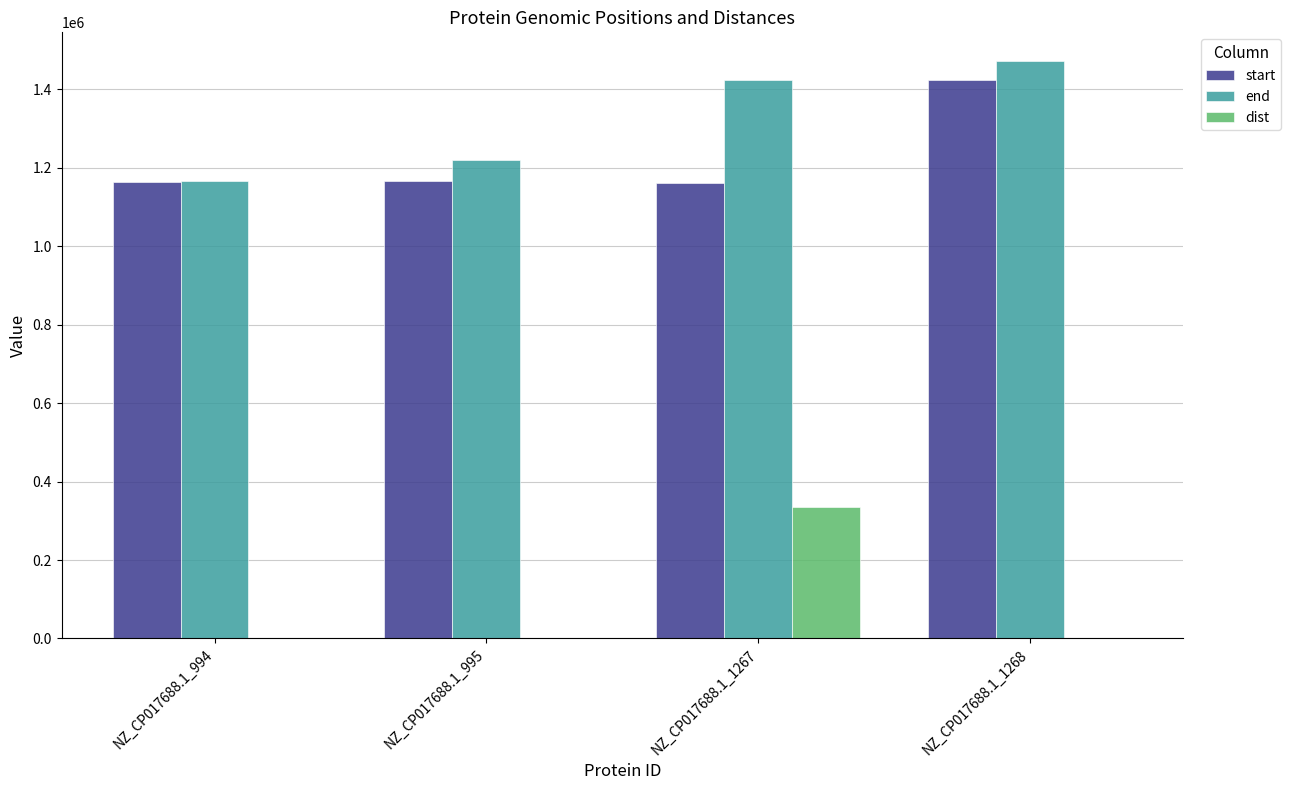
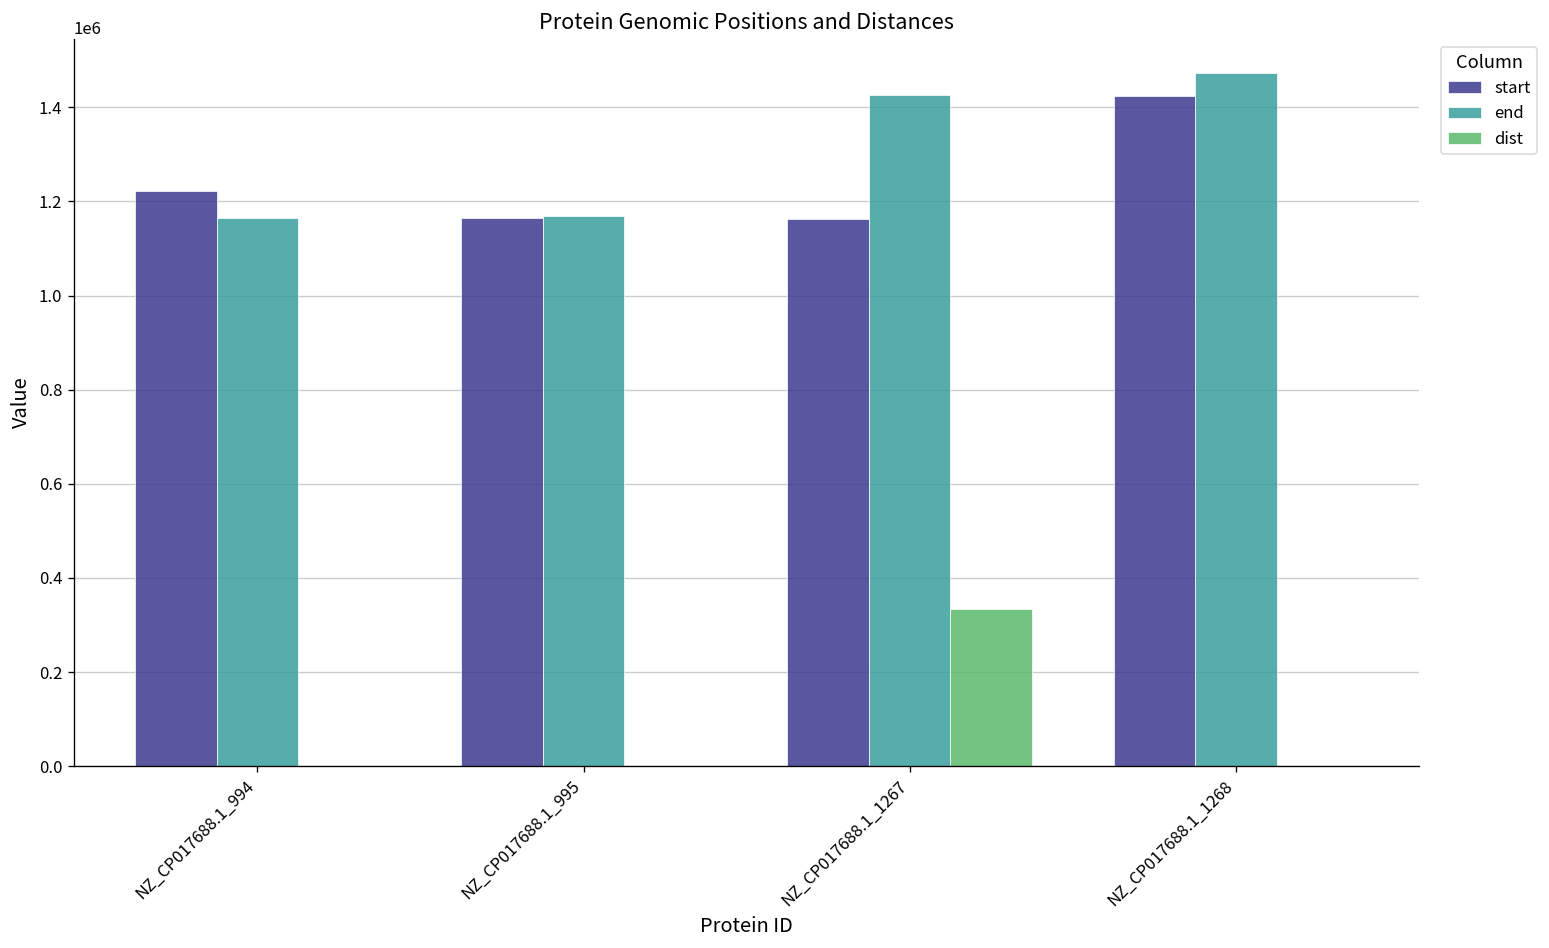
start, NZ_CP017688.1_994: 1160000 -> 1220000
end, NZ_CP017688.1_995: 1220000 -> 1170000
